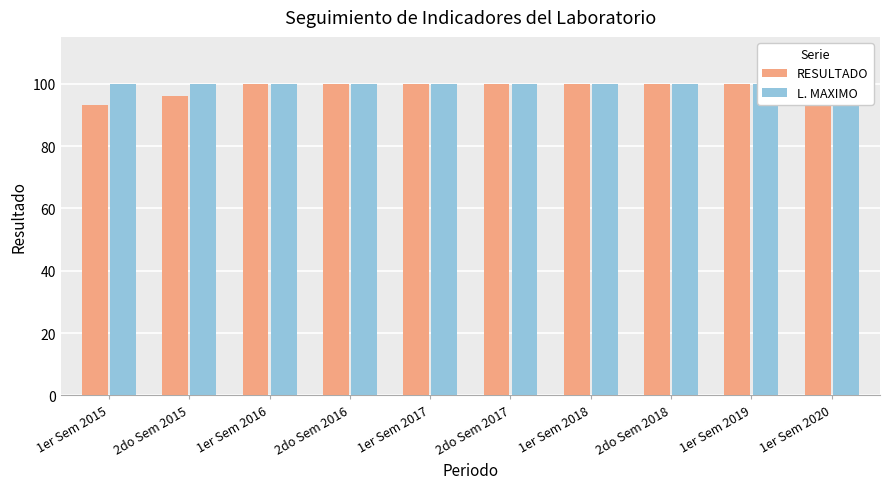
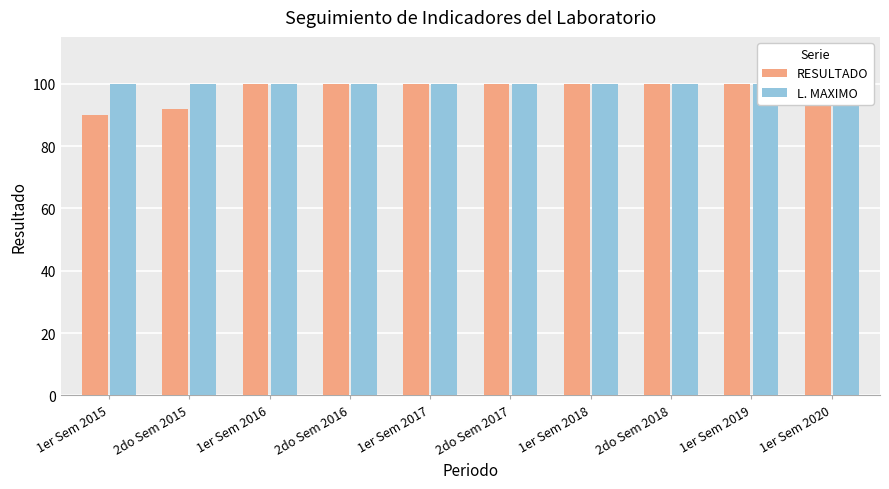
RESULTADO, 1er Sem 2015: 93 -> 90
RESULTADO, 2do Sem 2015: 96 -> 92
